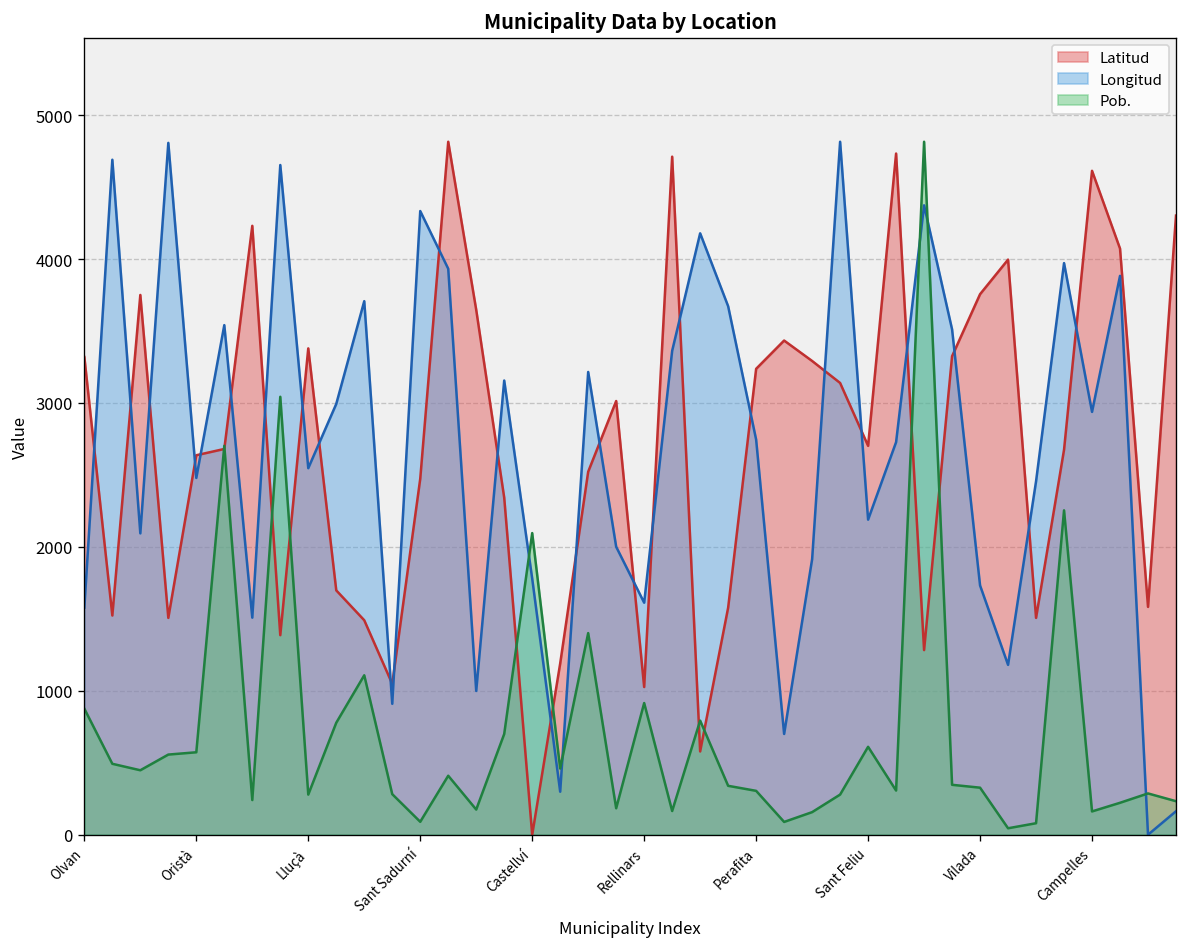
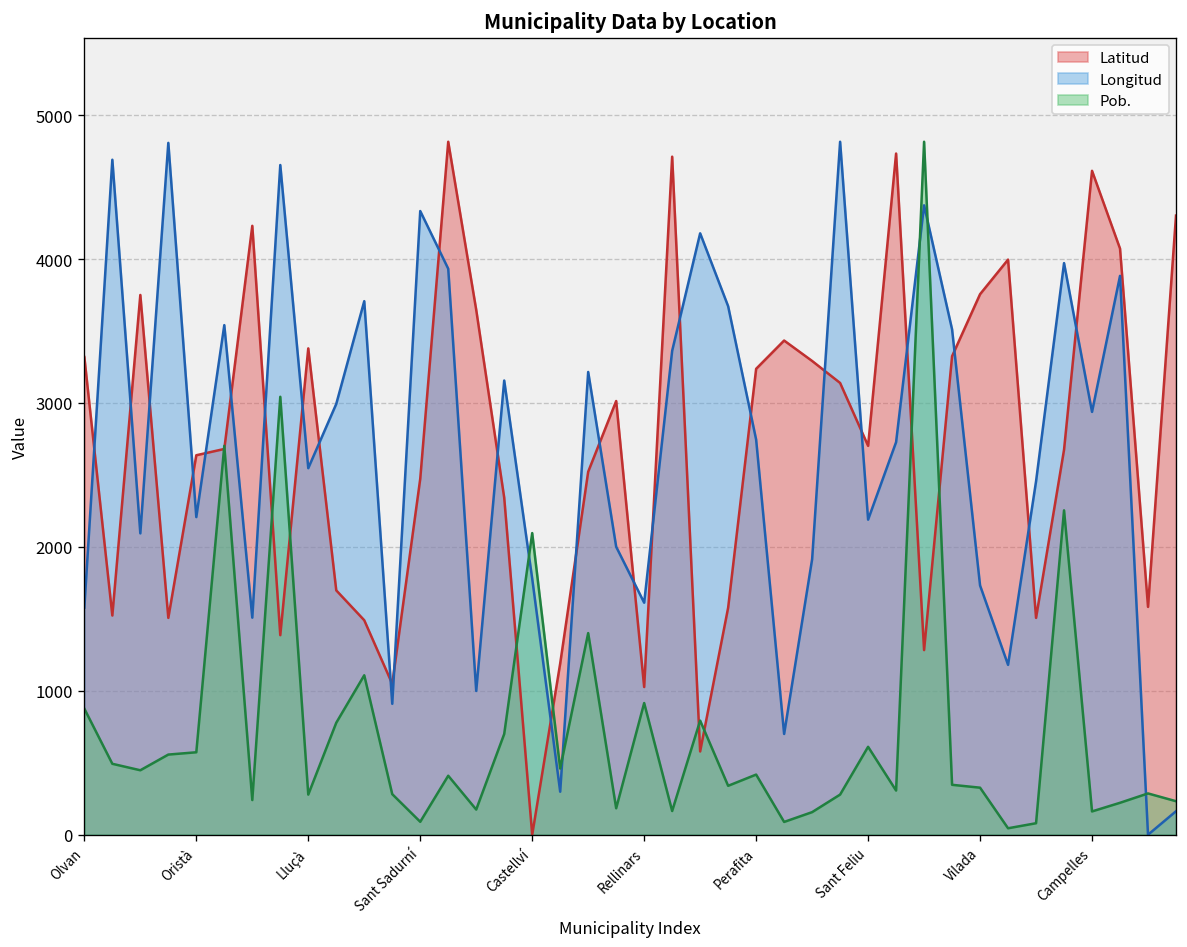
Longitud, Oristà: 2480 -> 2210
Pob., Perafita: 310 -> 420
